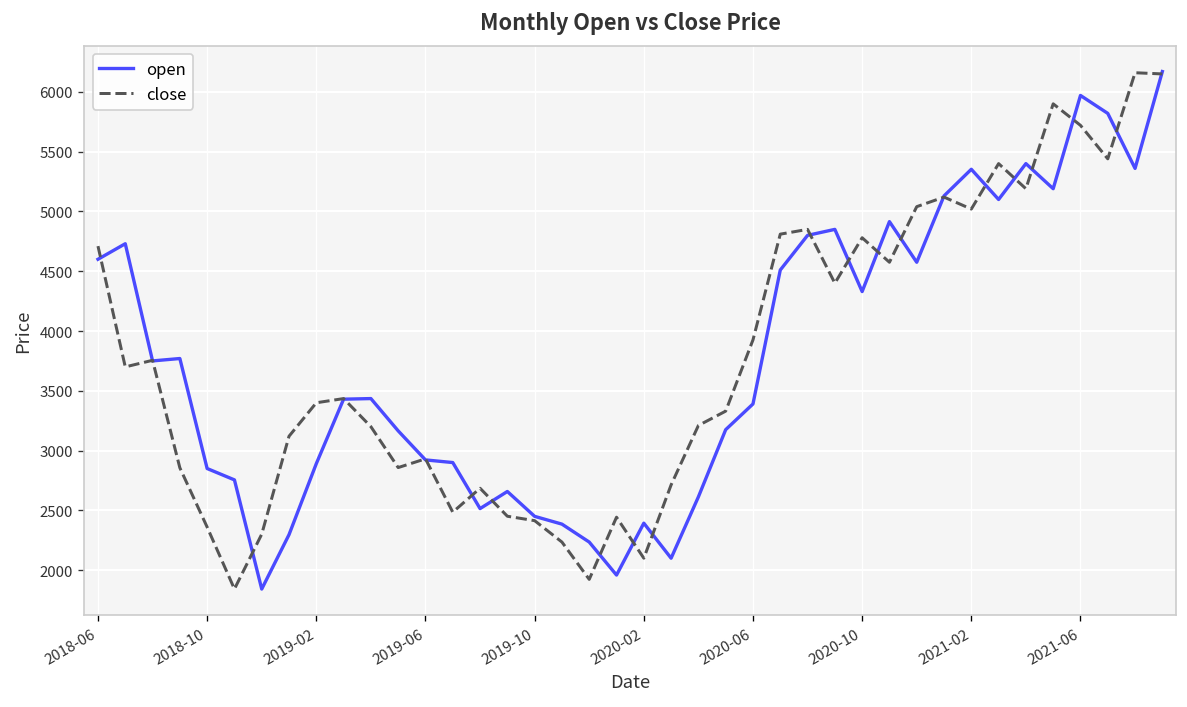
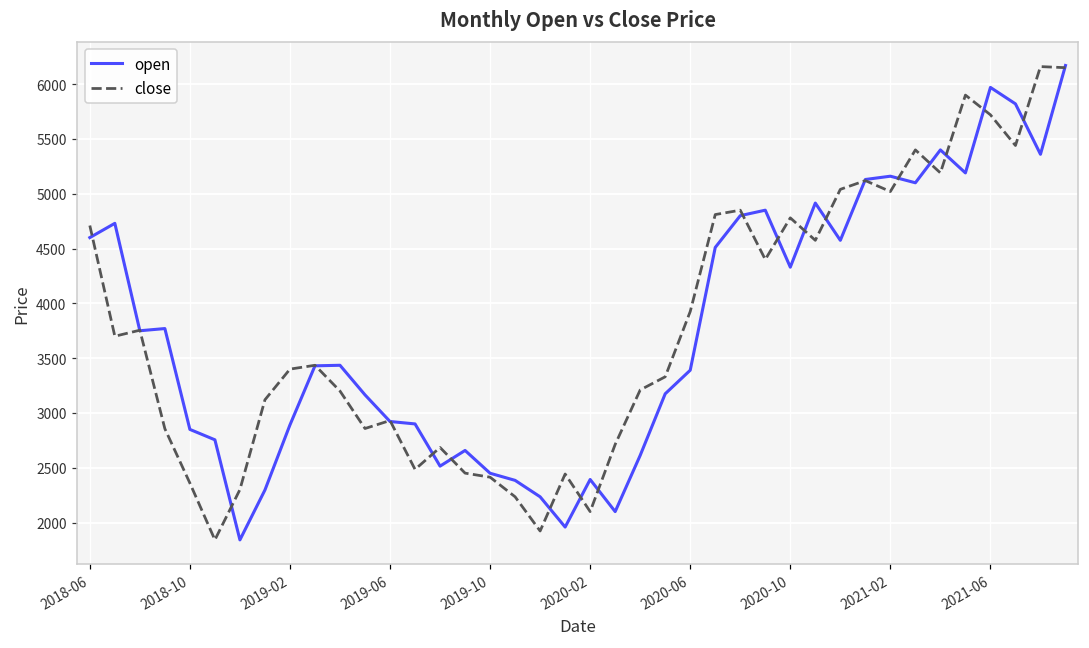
open, 2021-02: 5400 -> 5200
